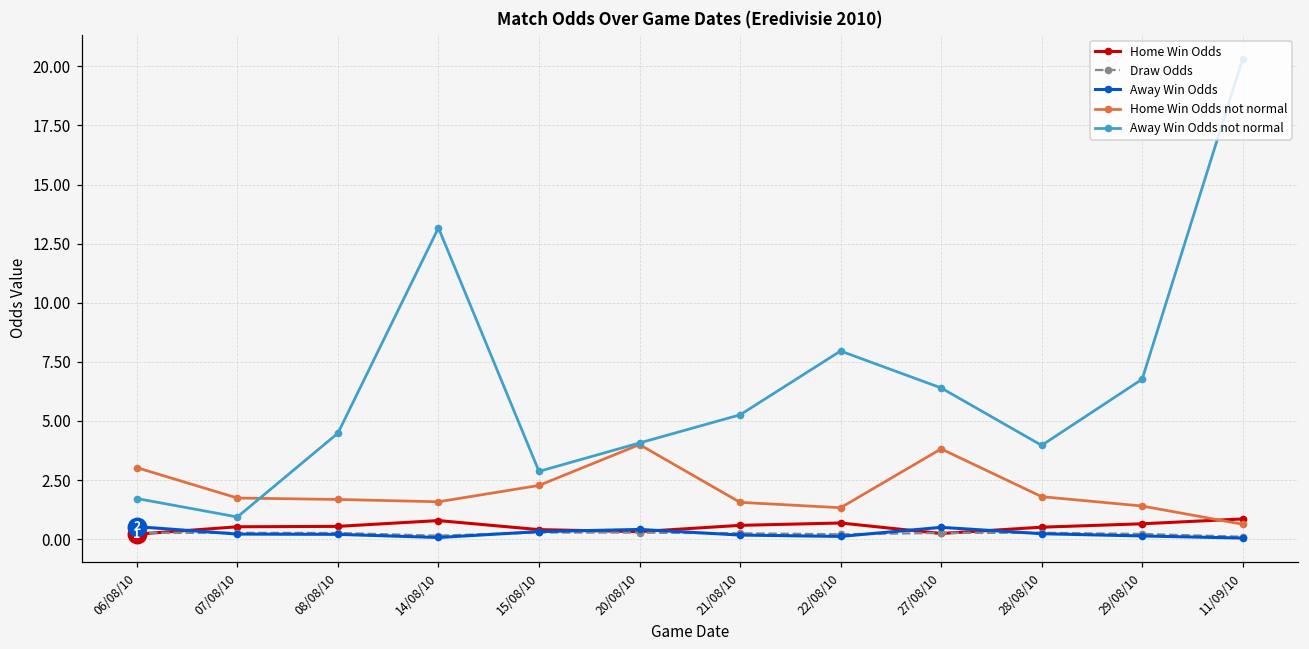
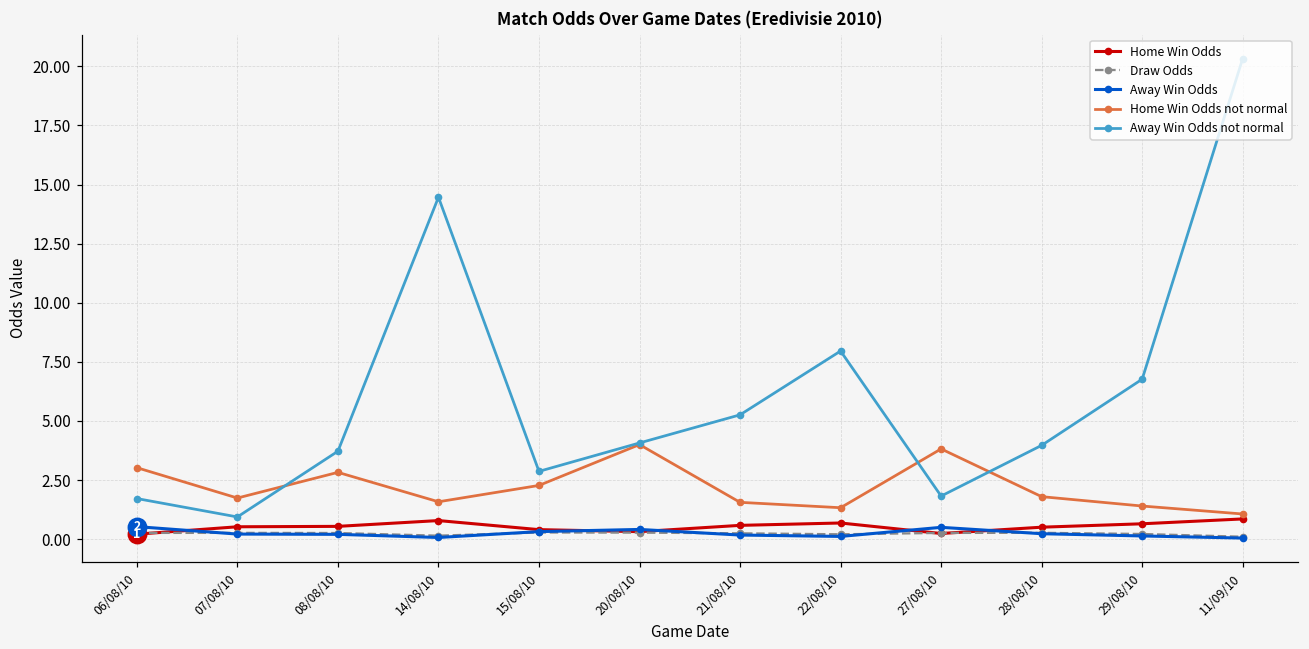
Home Win Odds not normal, 08/08/10: 1.7 -> 2.8
Away Win Odds not normal, 08/08/10: 4.5 -> 3.7
Away Win Odds not normal, 14/08/10: 13.2 -> 14.5
Away Win Odds not normal, 27/08/10: 6.4 -> 1.8
Home Win Odds not normal, 11/09/10: 0.6 -> 1.1
